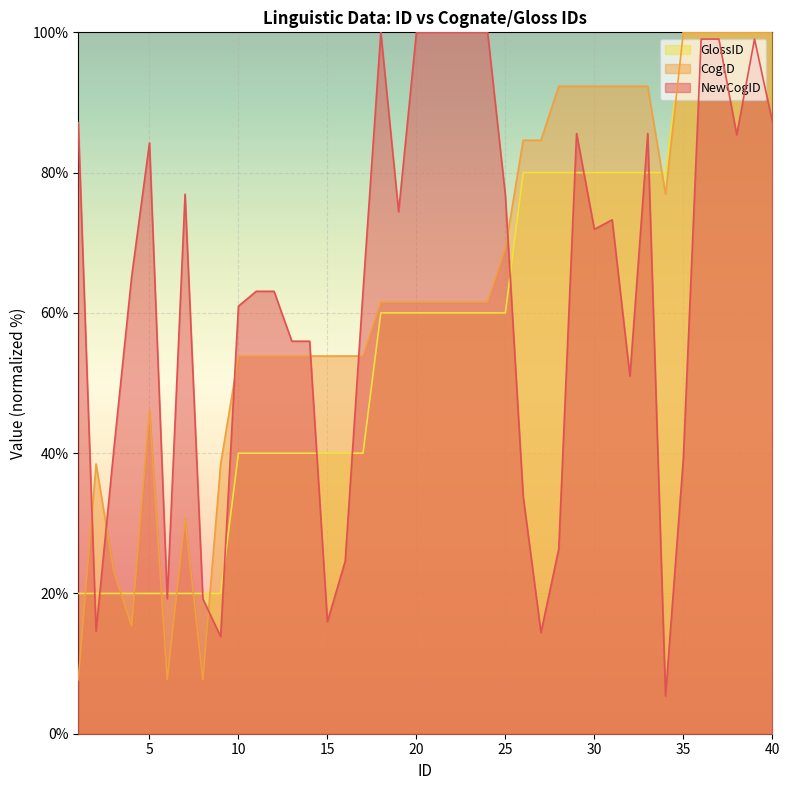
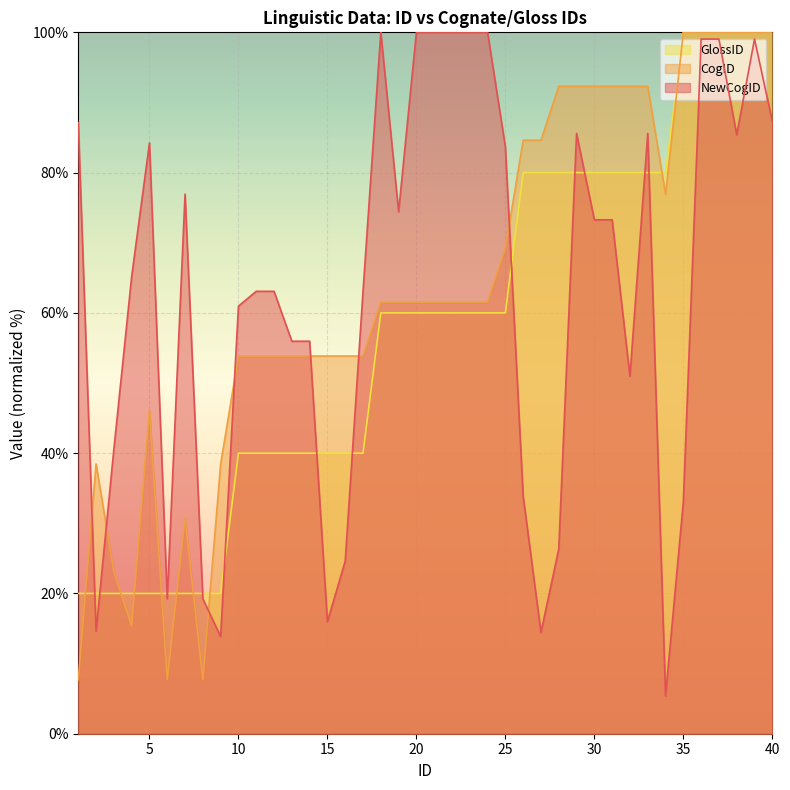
NewCogID, 25: 77% -> 84%
NewCogID, 30: 72% -> 73%
NewCogID, 35: 39% -> 33%
